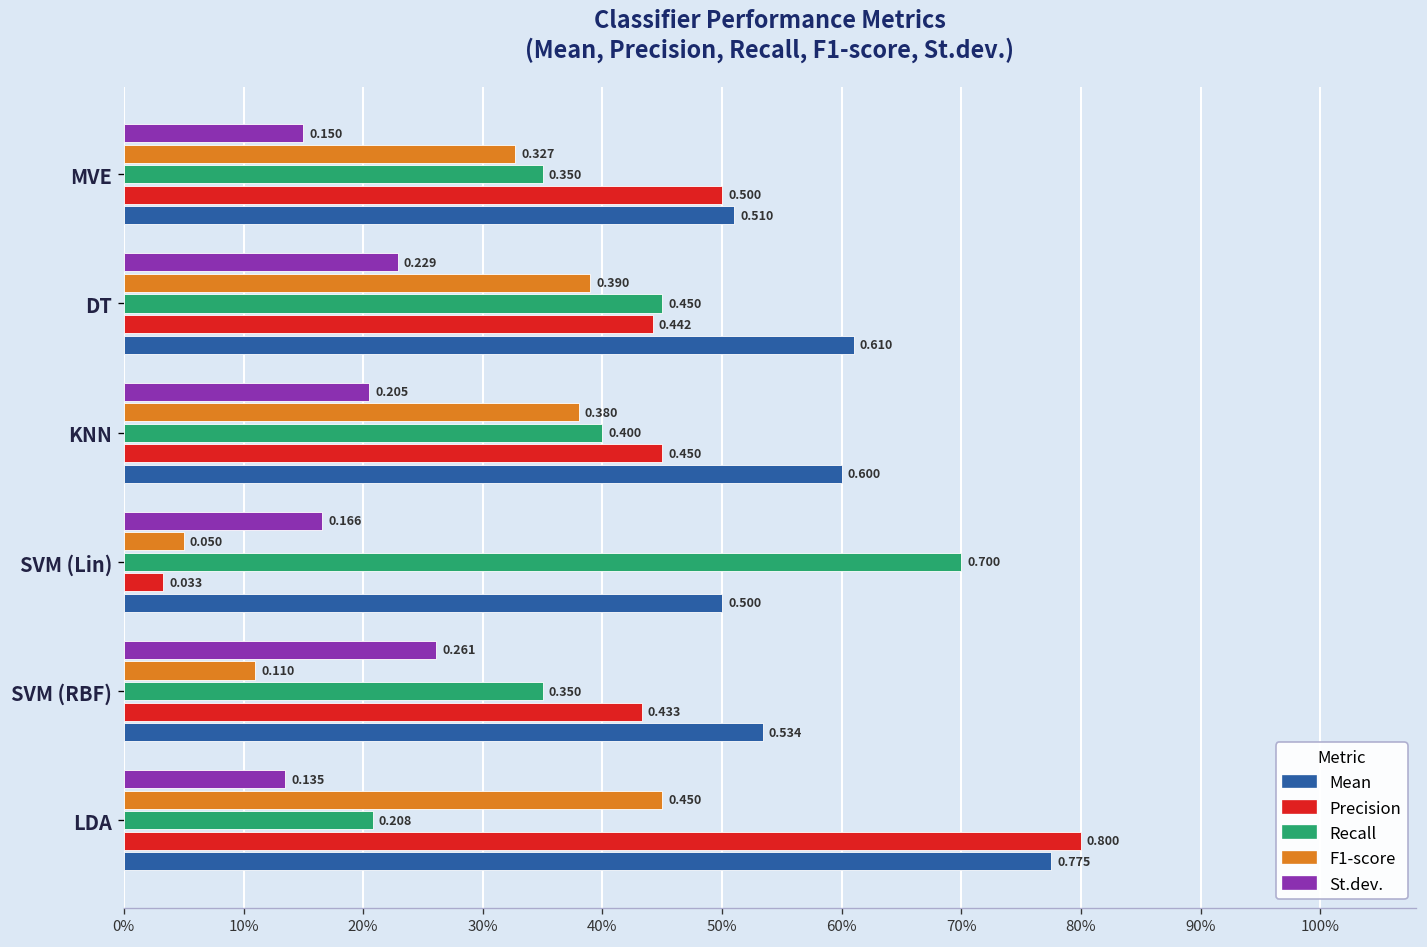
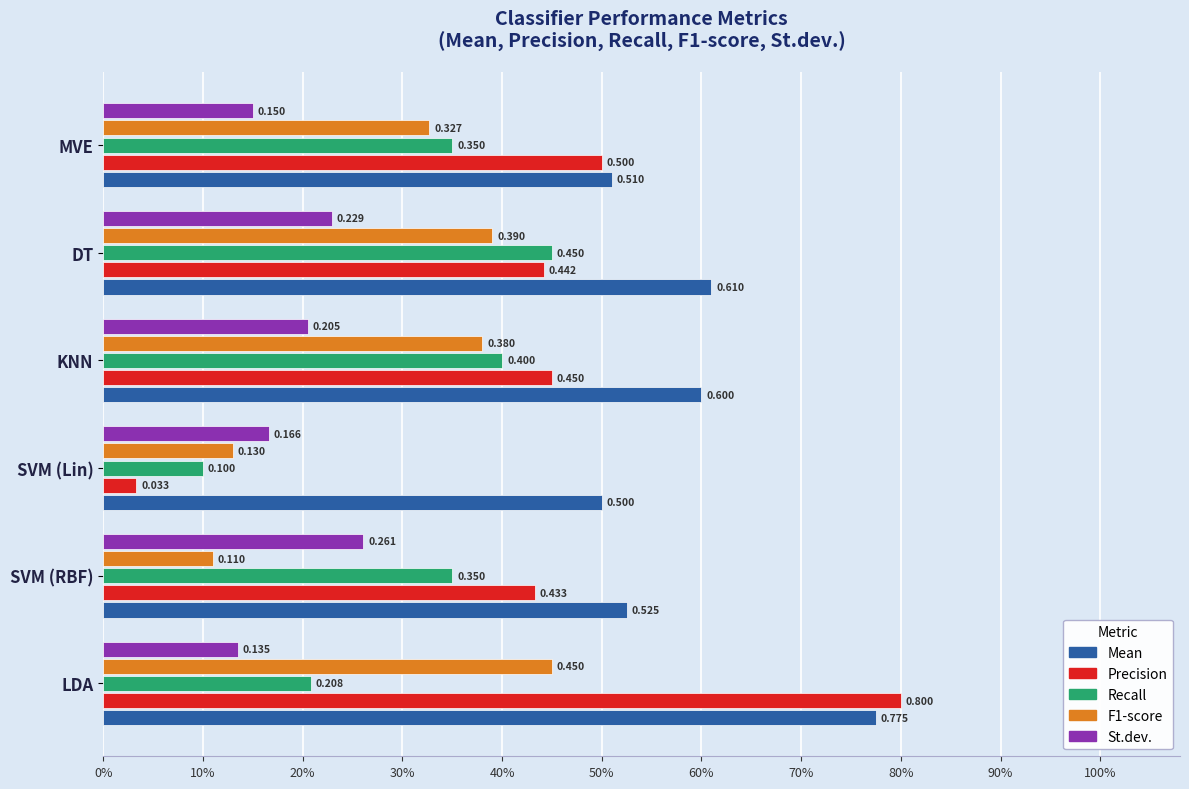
F1-score, SVM (Lin): 0.050 -> 0.130
Recall, SVM (Lin): 0.700 -> 0.100
Mean, SVM (RBF): 0.534 -> 0.525
